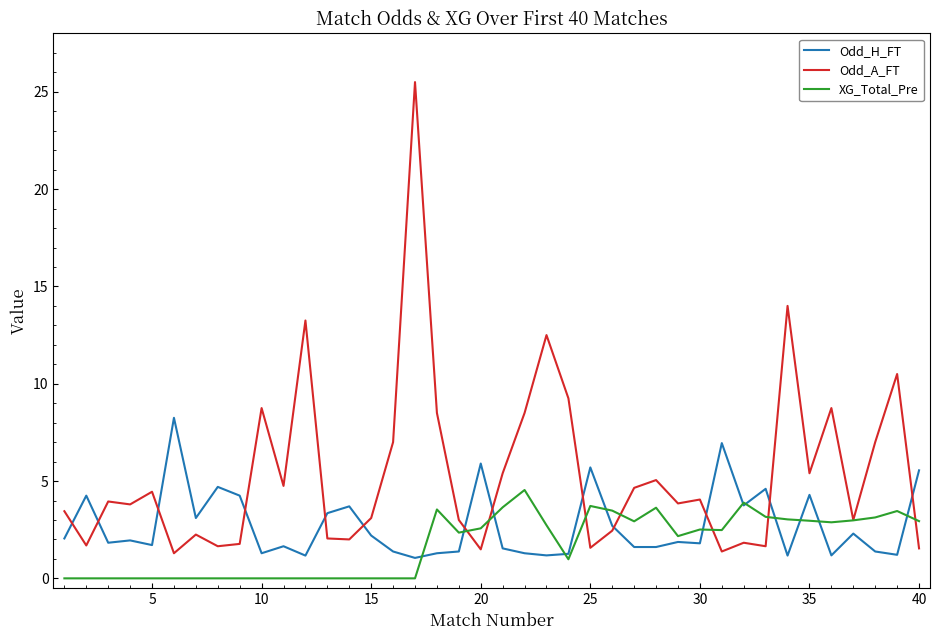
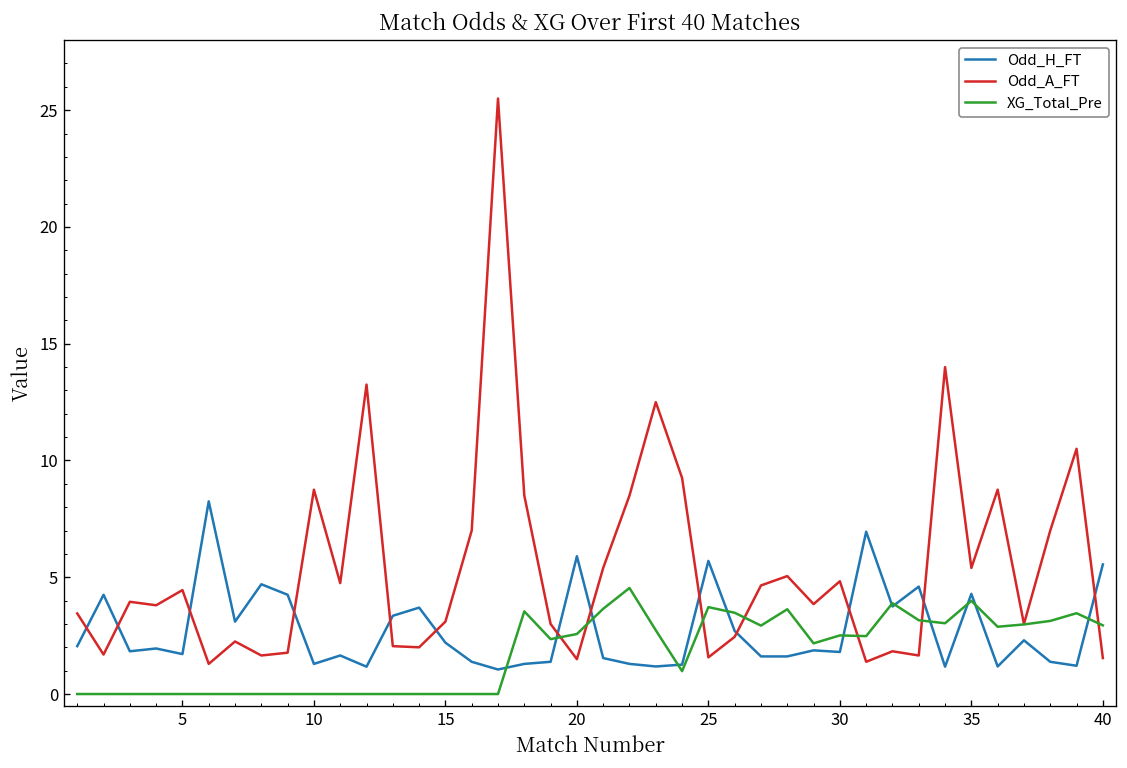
Odd_A_FT, 30: 4.1 -> 4.8
XG_Total_Pre, 35: 3.0 -> 4.0
